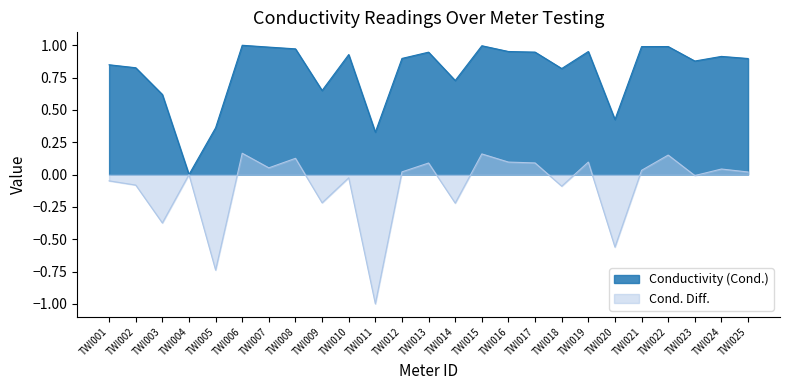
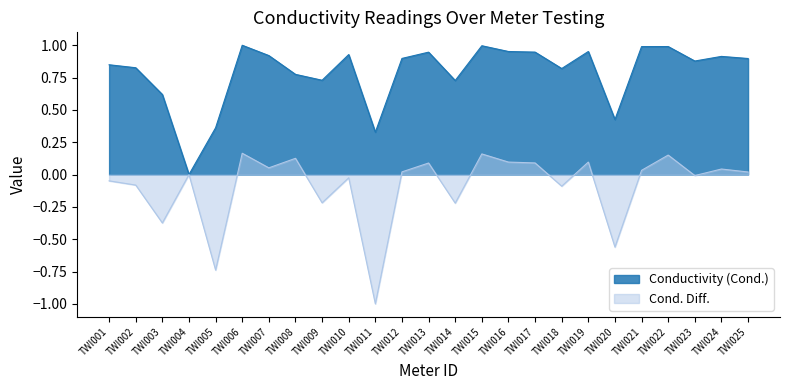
Conductivity (Cond.), TWI007: 0.99 -> 0.92
Conductivity (Cond.), TWI008: 0.97 -> 0.77
Conductivity (Cond.), TWI009: 0.65 -> 0.73
